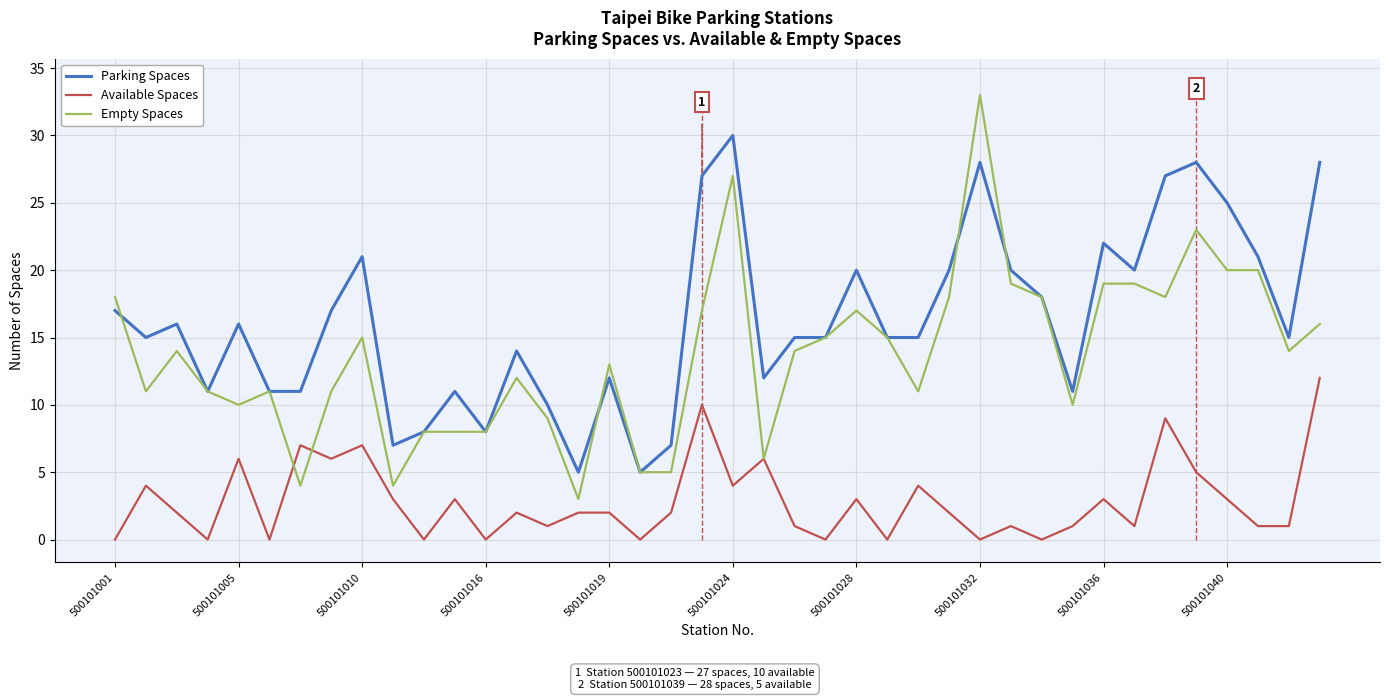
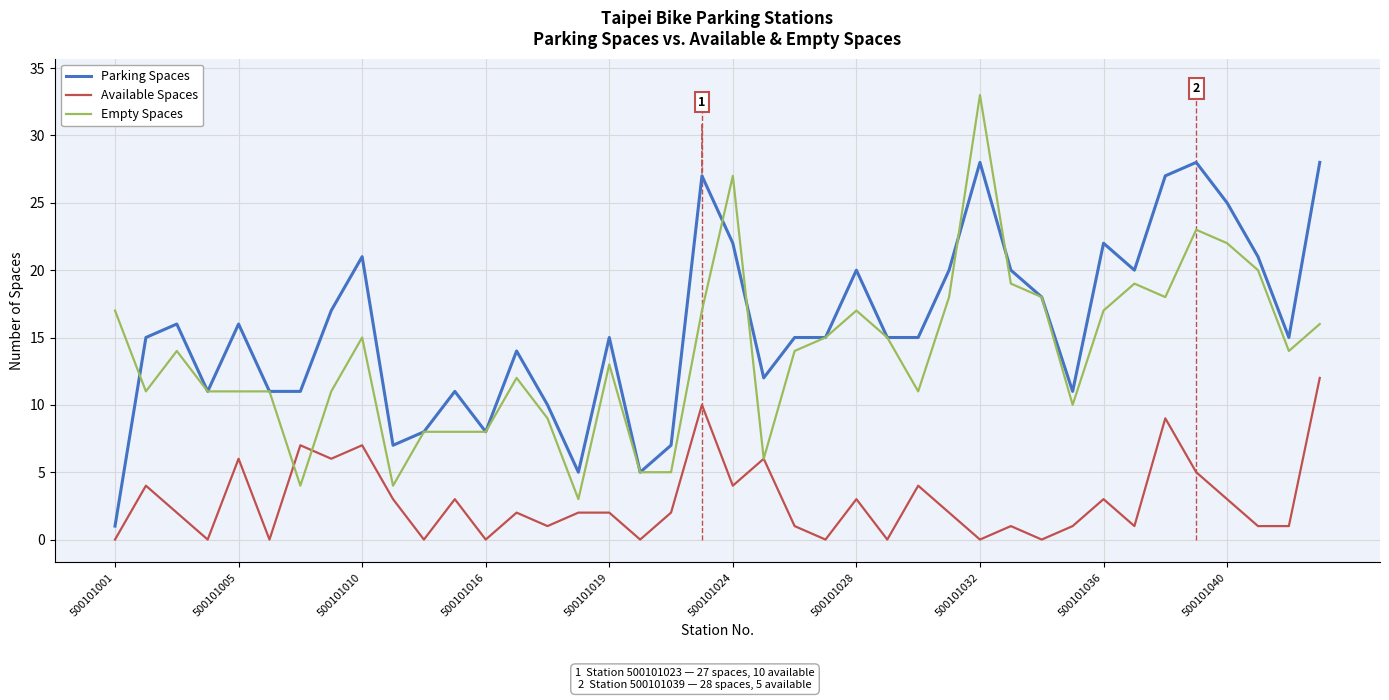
Parking Spaces, 500101001: 17 -> 1
Empty Spaces, 500101001: 18 -> 17
Empty Spaces, 500101005: 10 -> 11
Parking Spaces, 500101019: 12 -> 15
Parking Spaces, 500101024: 30 -> 22
Empty Spaces, 500101036: 19 -> 17
Empty Spaces, 500101040: 20 -> 22
